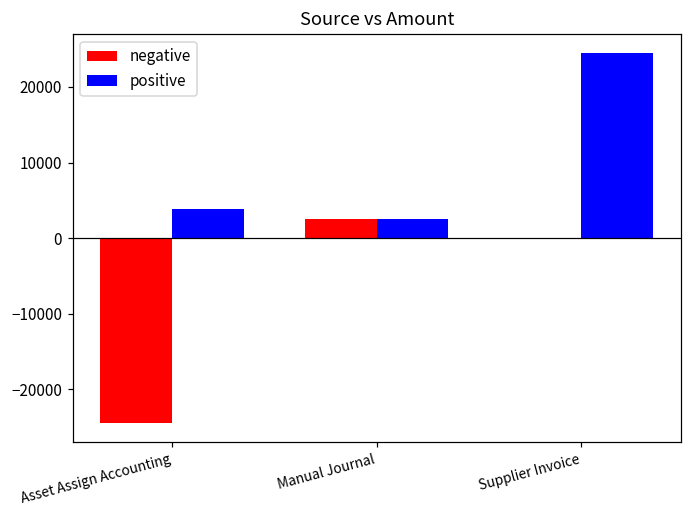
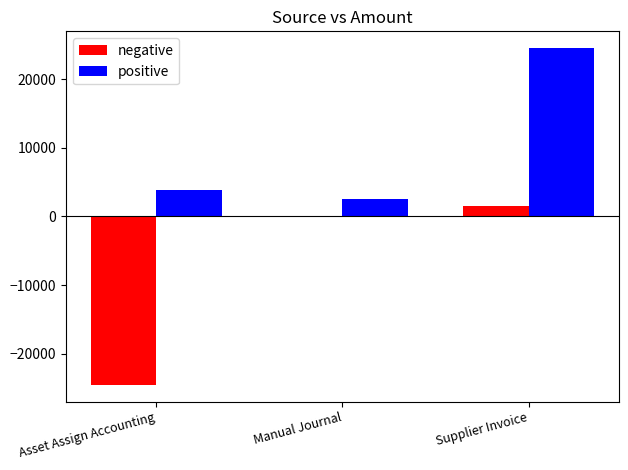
negative, Manual Journal: 3000 -> 0
negative, Supplier Invoice: 0 -> 1000
